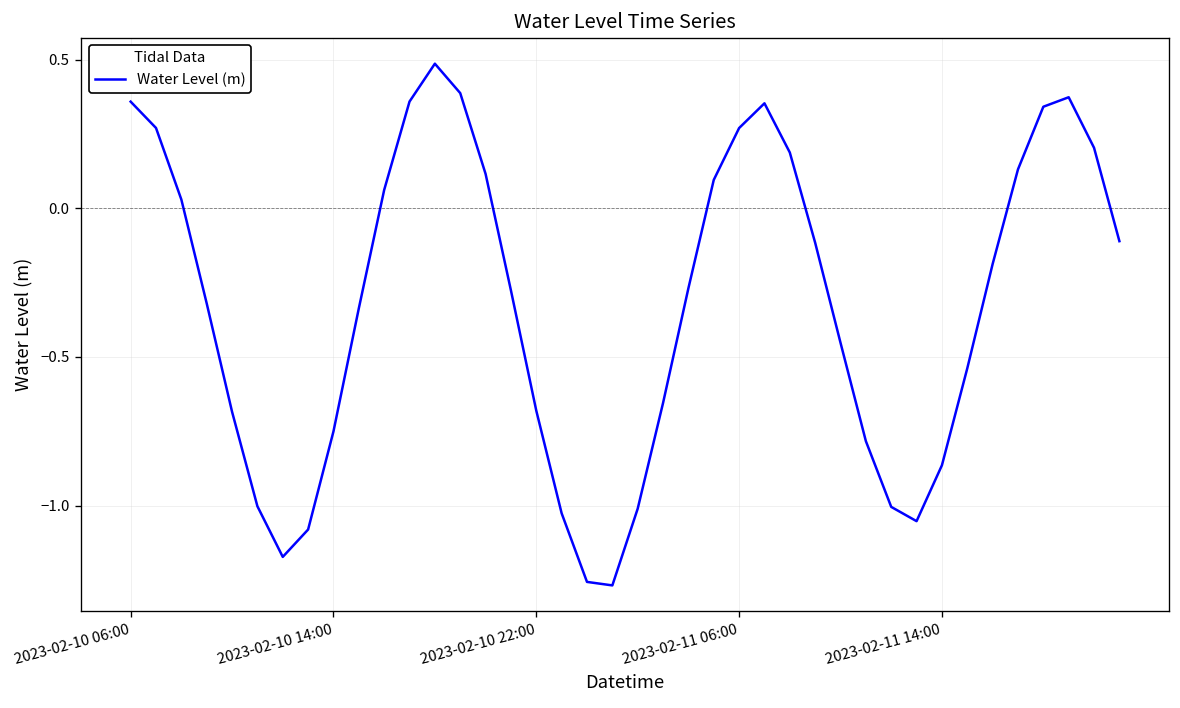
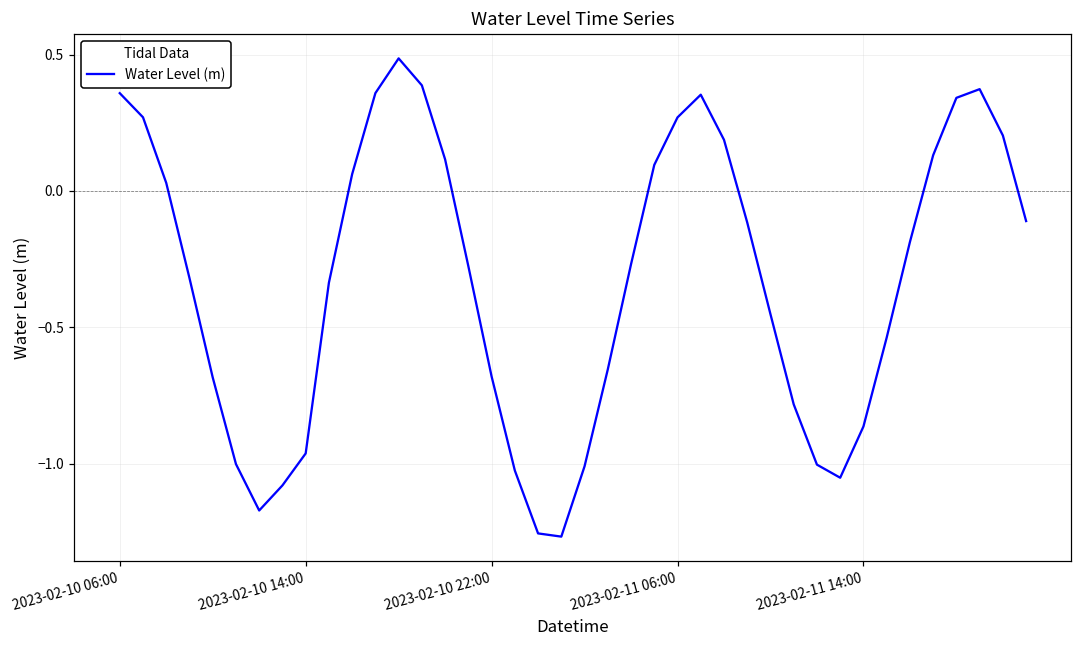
2023-02-10 14:00: -0.75 -> -0.96
